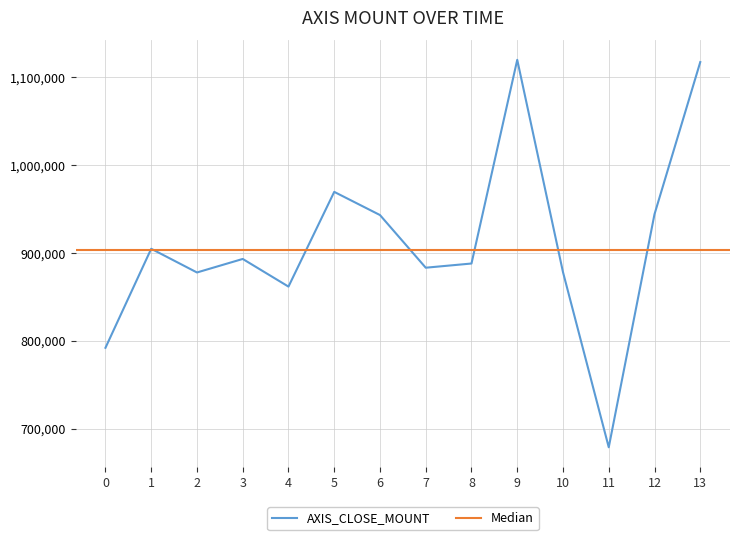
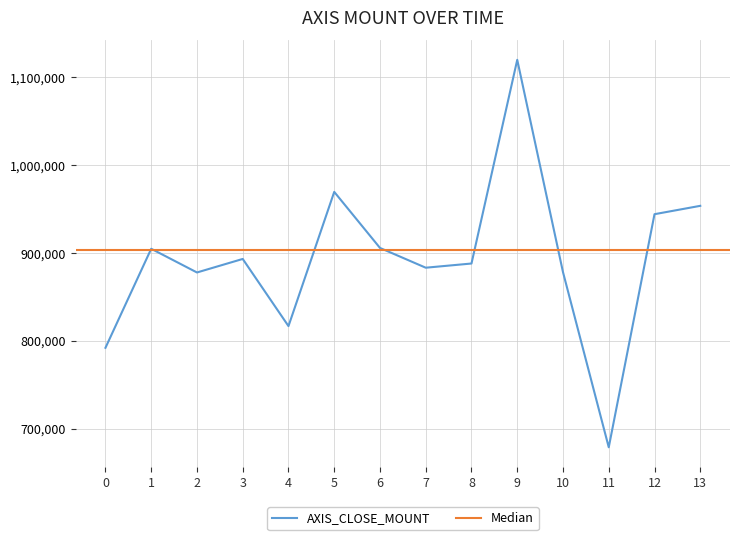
4: 860,000 -> 820,000
6: 940,000 -> 910,000
13: 1,120,000 -> 950,000
